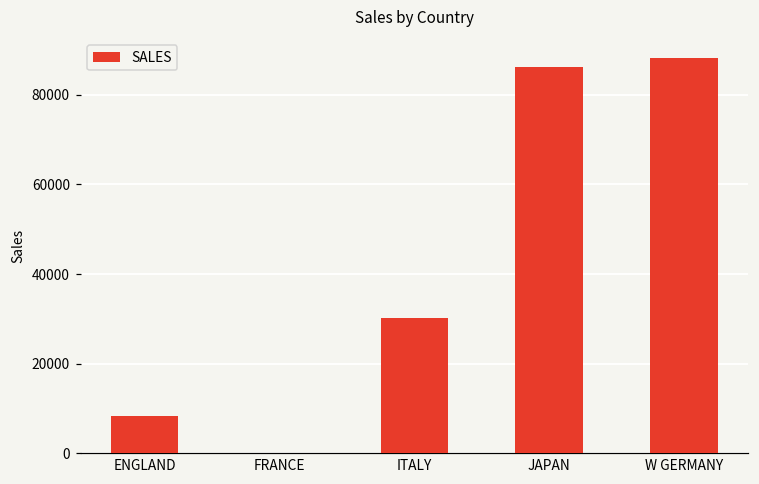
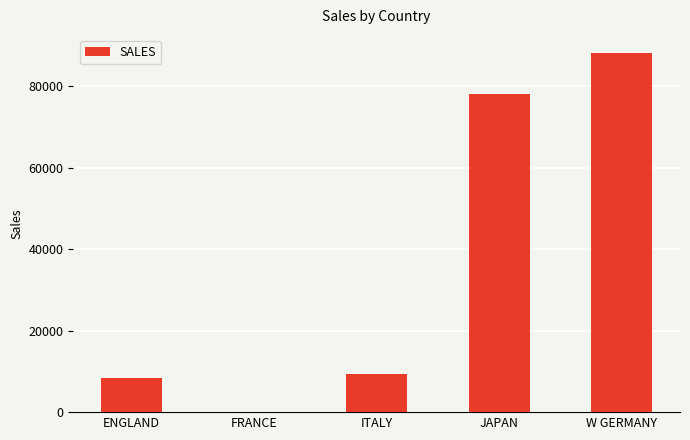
ITALY: 30000 -> 9000
JAPAN: 86000 -> 78000
